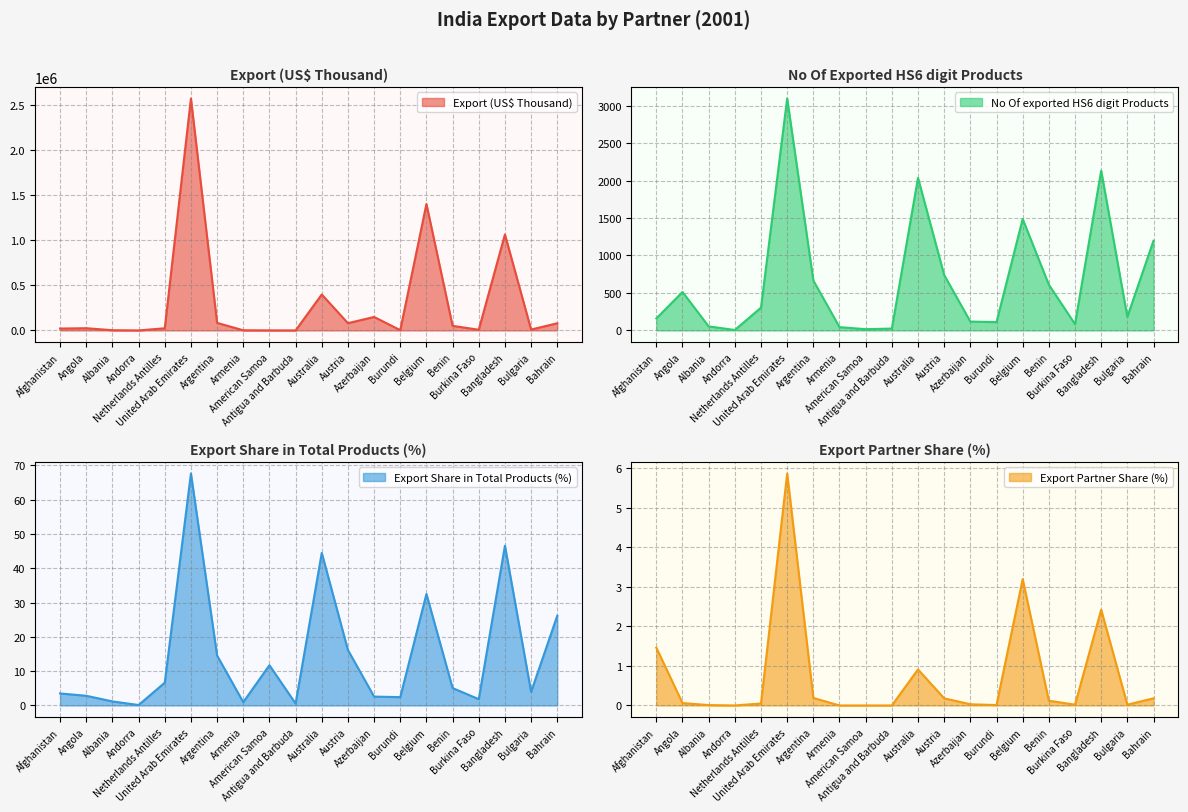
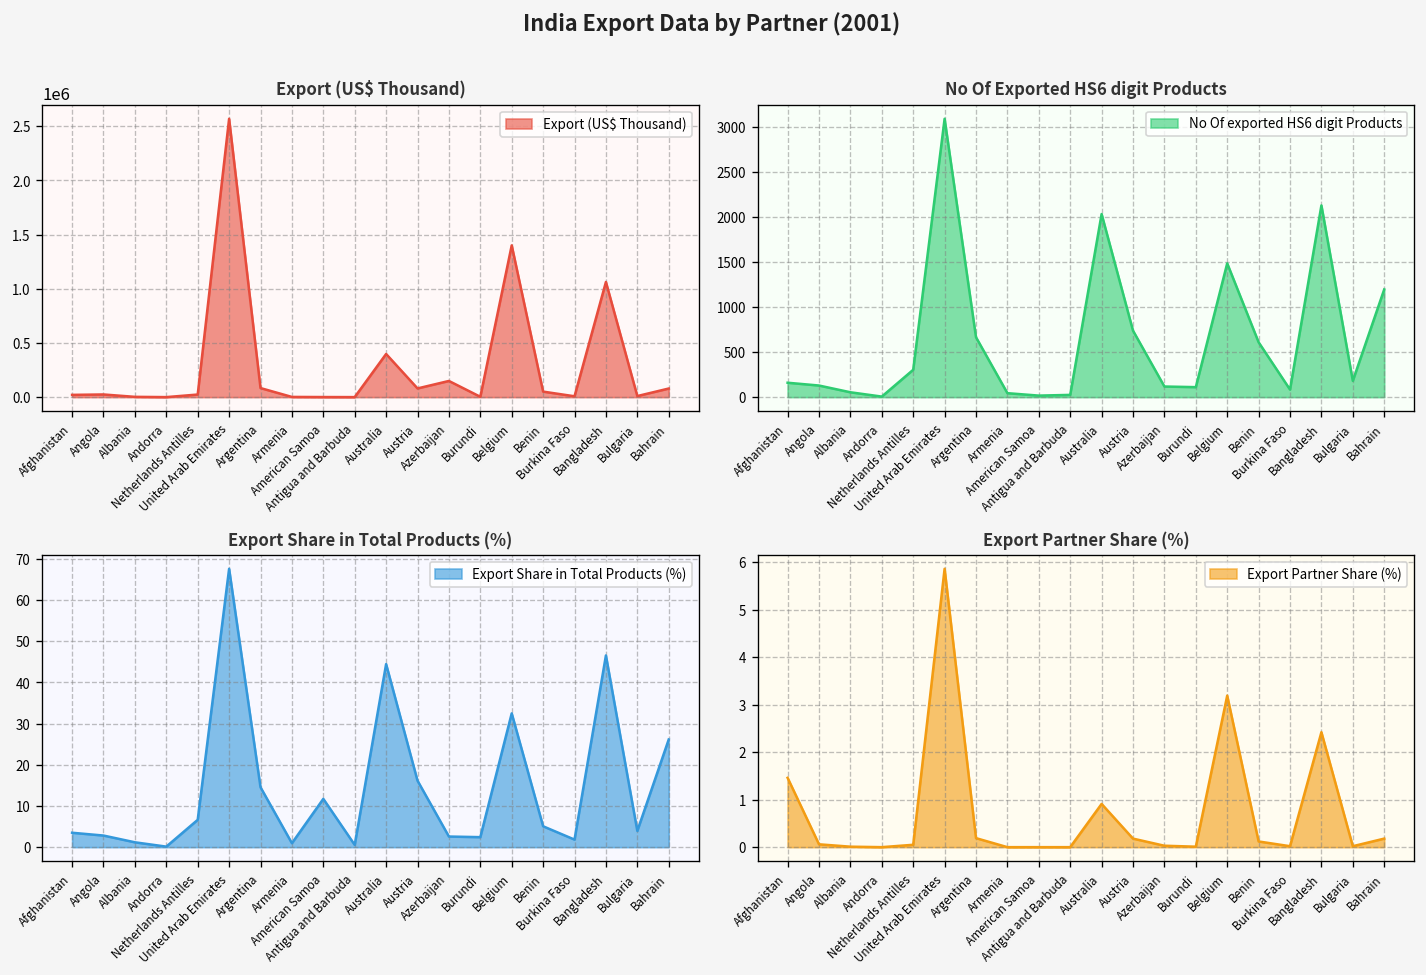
No Of Exported HS6 digit Products, Angola: 500 -> 100
